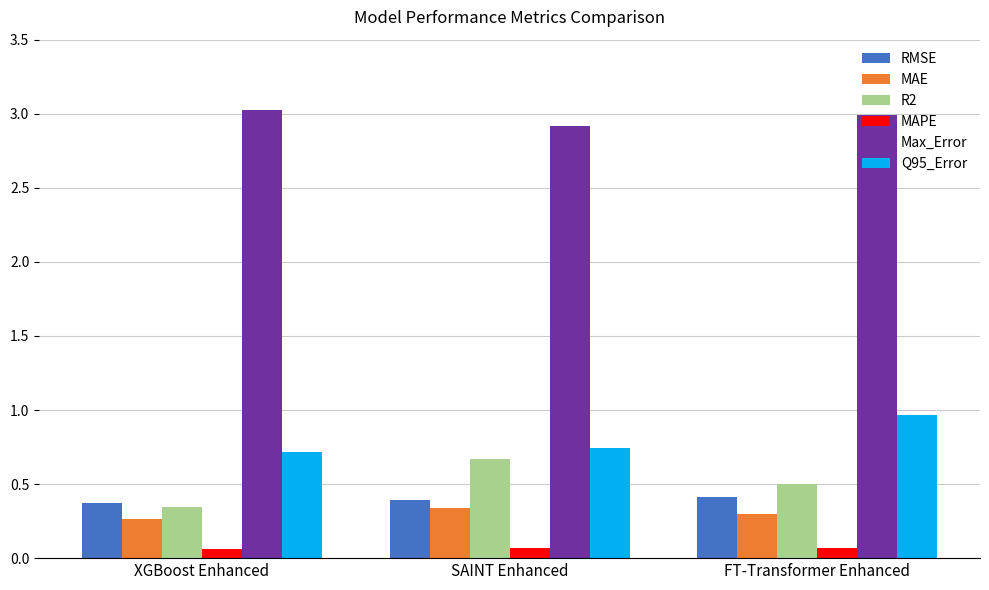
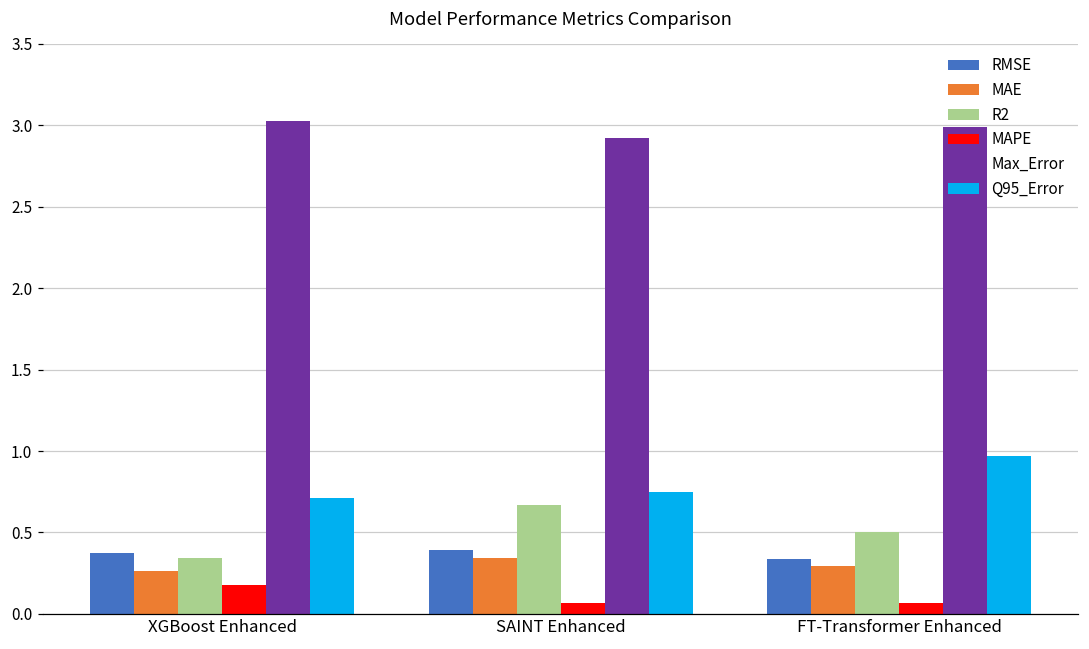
MAPE, XGBoost Enhanced: 0.06 -> 0.18
RMSE, FT-Transformer Enhanced: 0.42 -> 0.34
